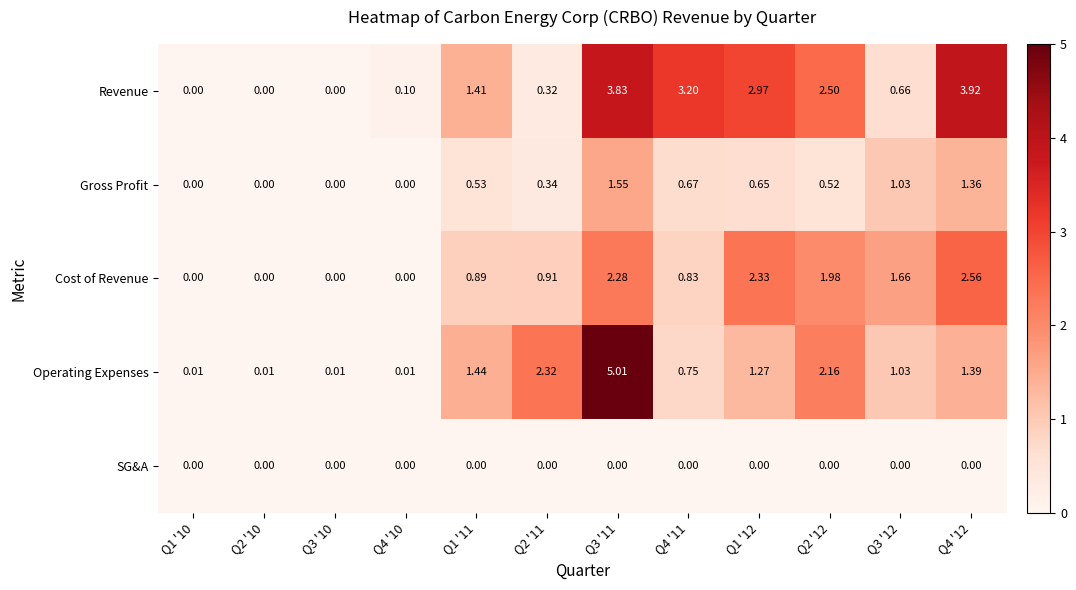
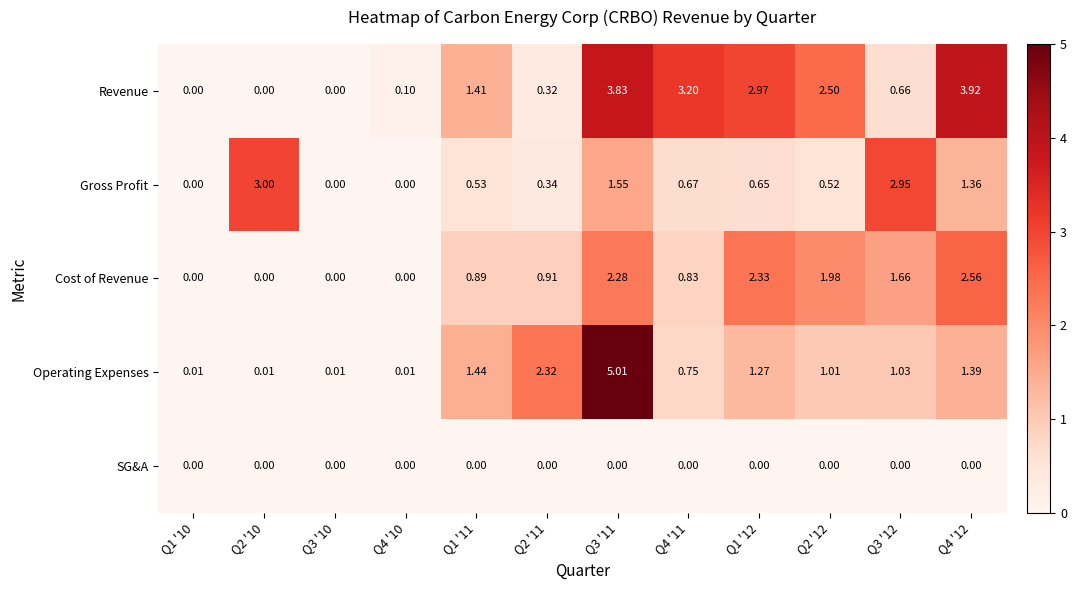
Gross Profit, Q2 '10: 0.00 -> 3.00
Gross Profit, Q3 '12: 1.03 -> 2.95
Operating Expenses, Q2 '12: 2.16 -> 1.01
